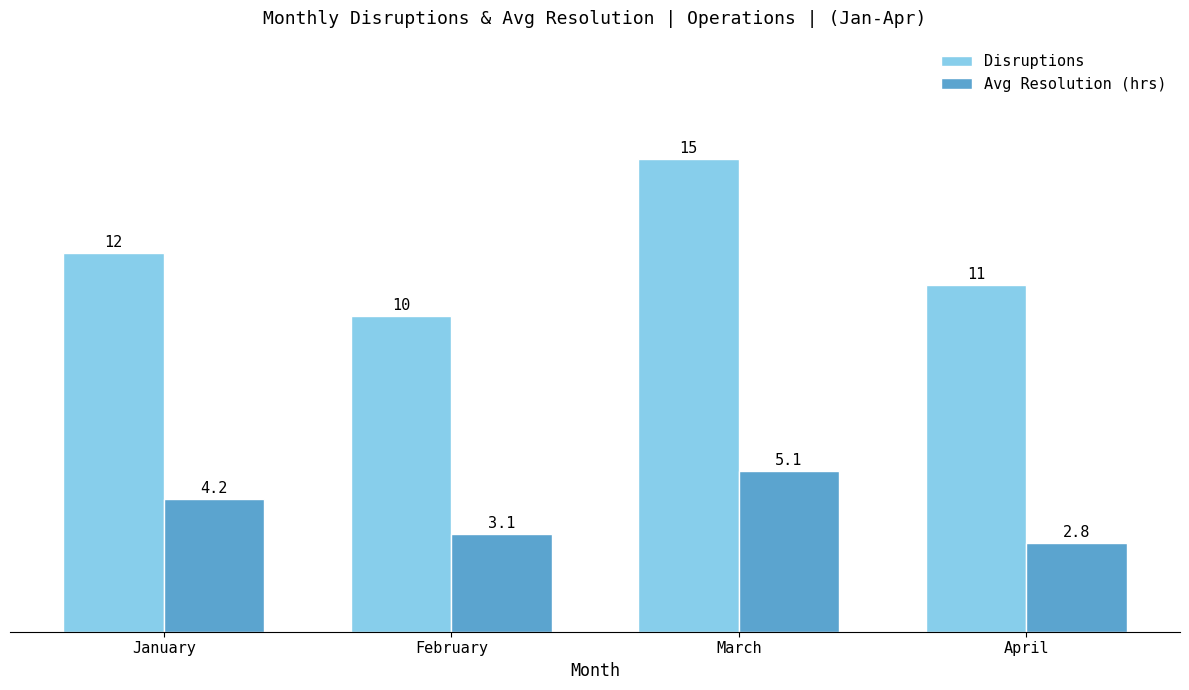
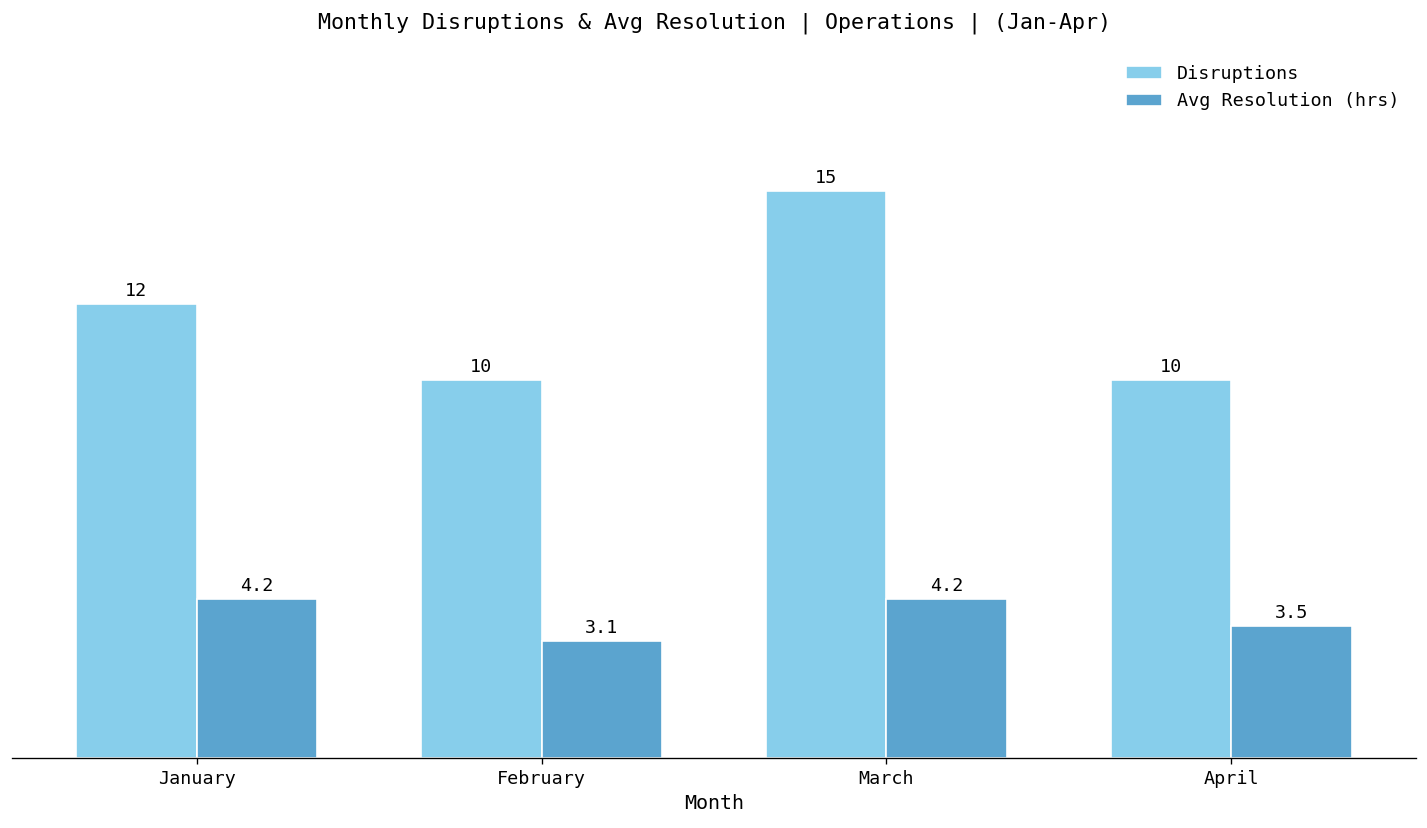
Avg Resolution (hrs), March: 5.1 -> 4.2
Disruptions, April: 11 -> 10
Avg Resolution (hrs), April: 2.8 -> 3.5
